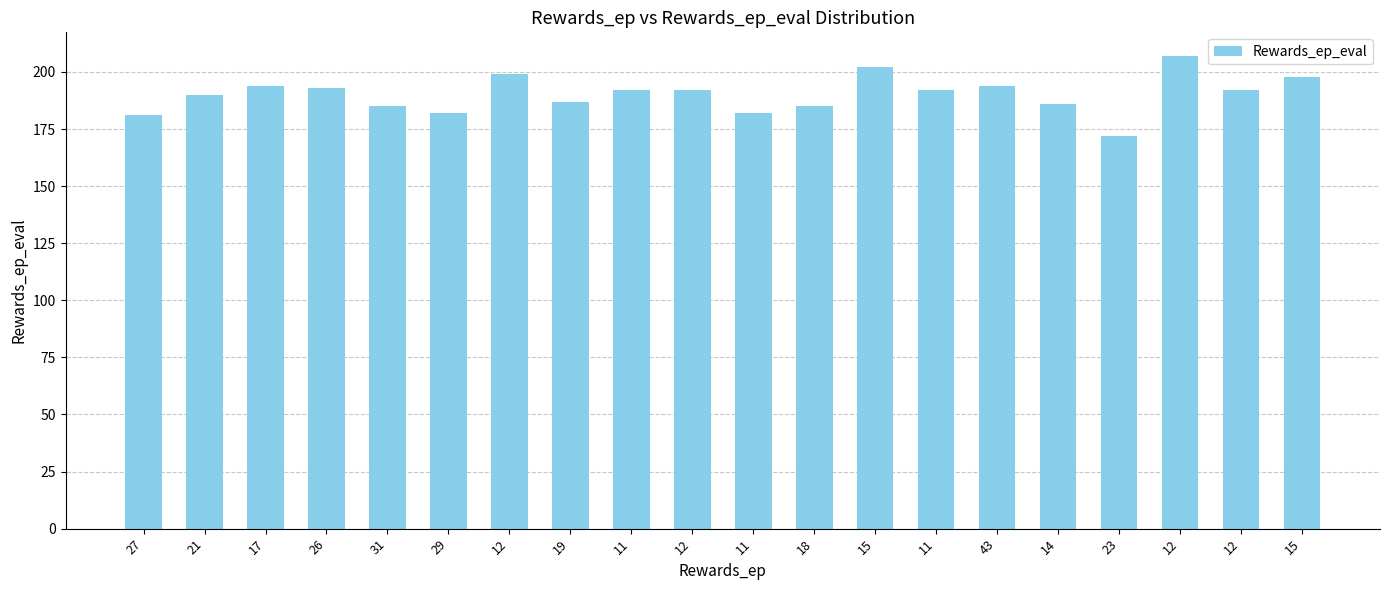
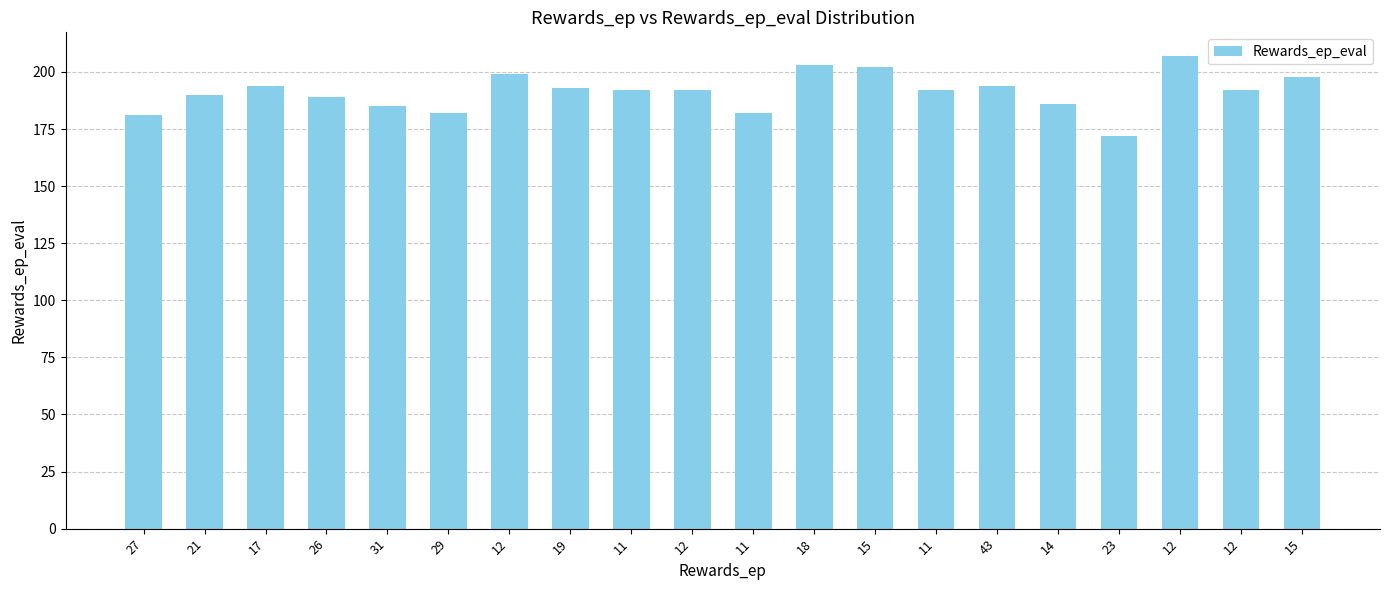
26: 193 -> 189
19: 187 -> 193
18: 185 -> 203
